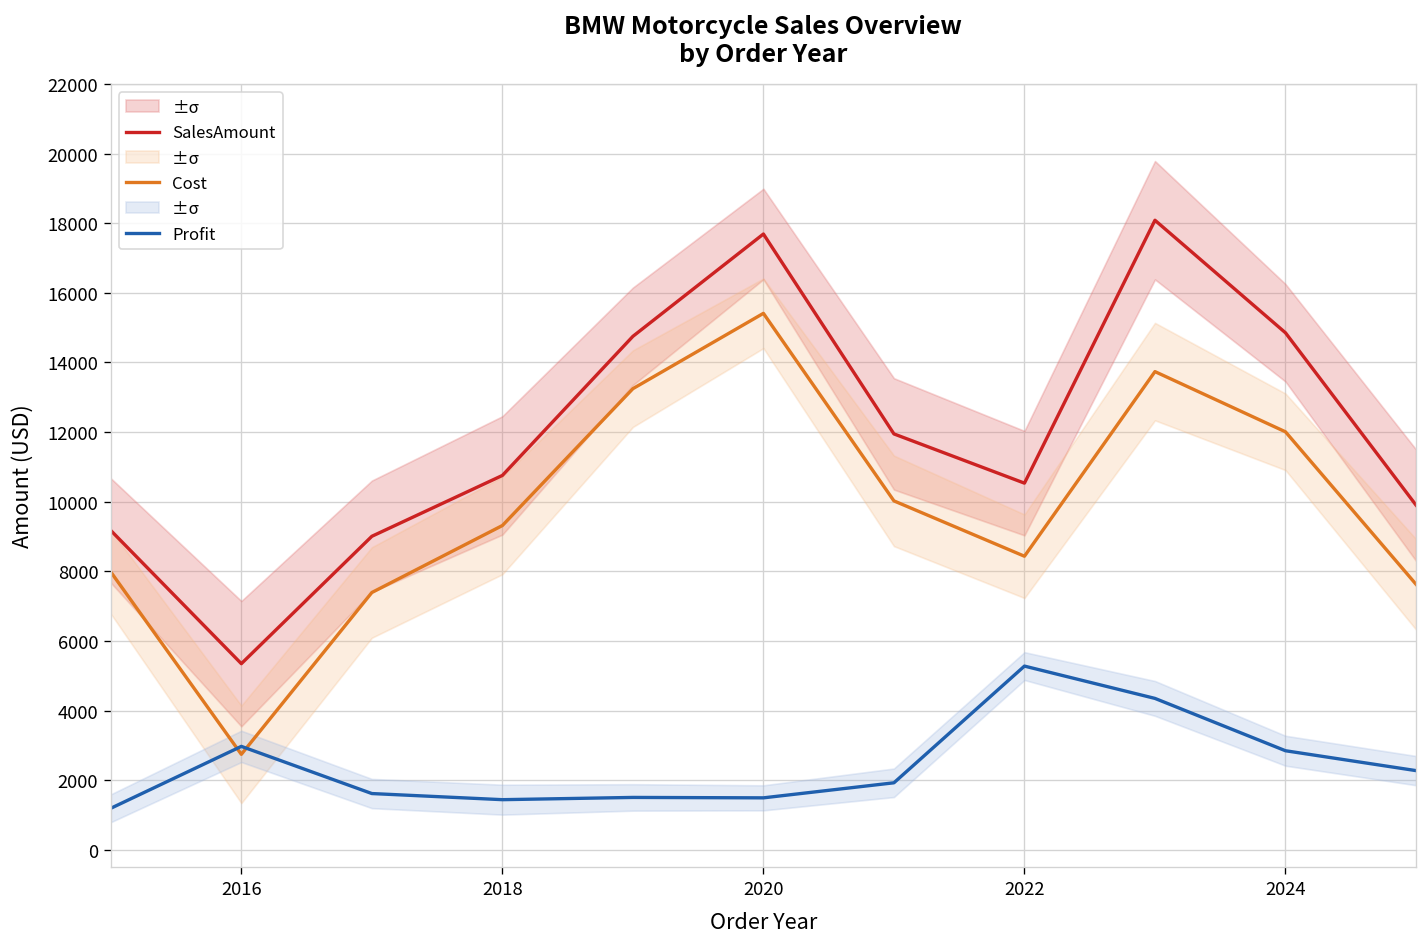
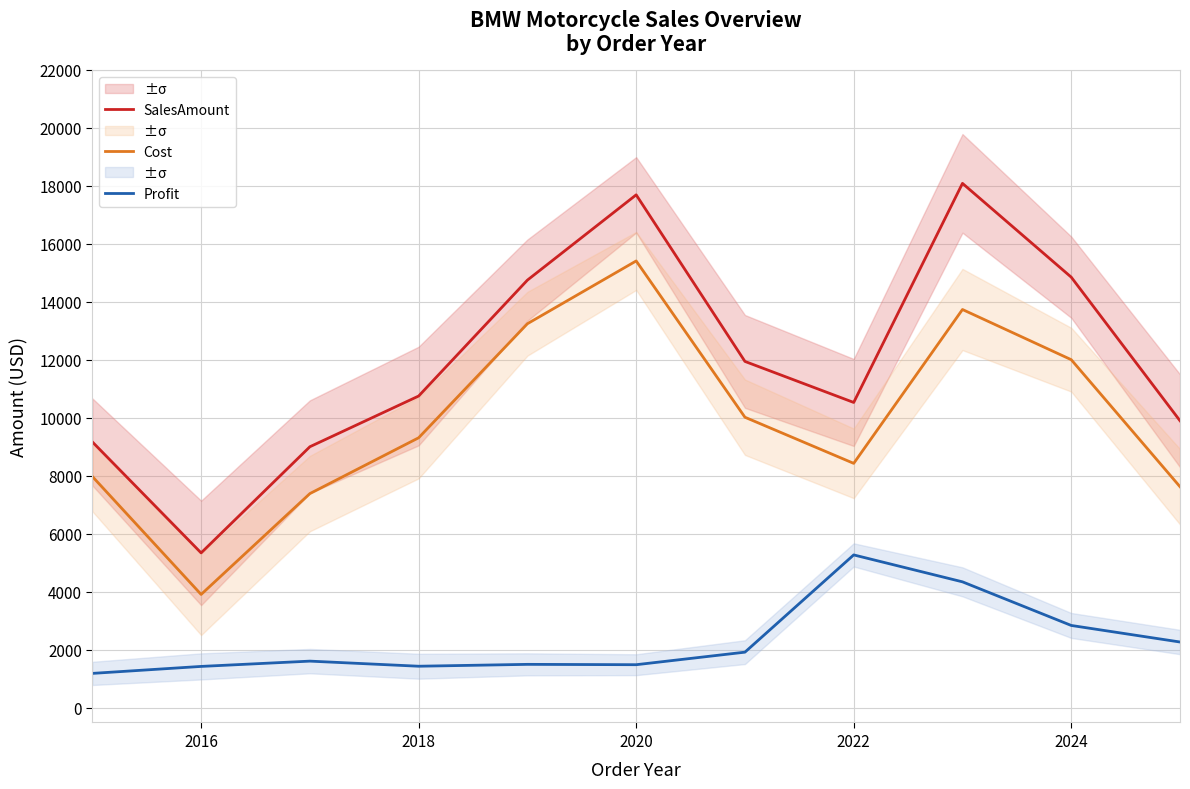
Cost, 2016: 2700 -> 3900
Profit, 2016: 3000 -> 1400
